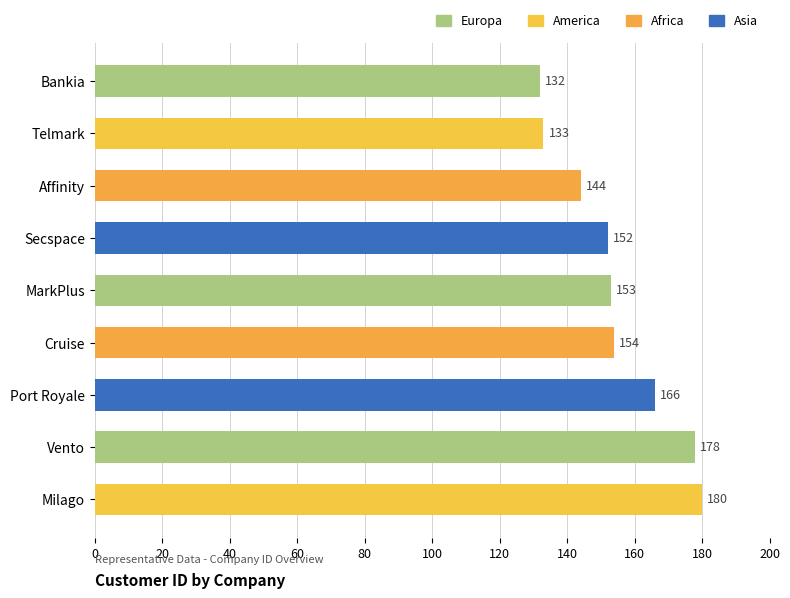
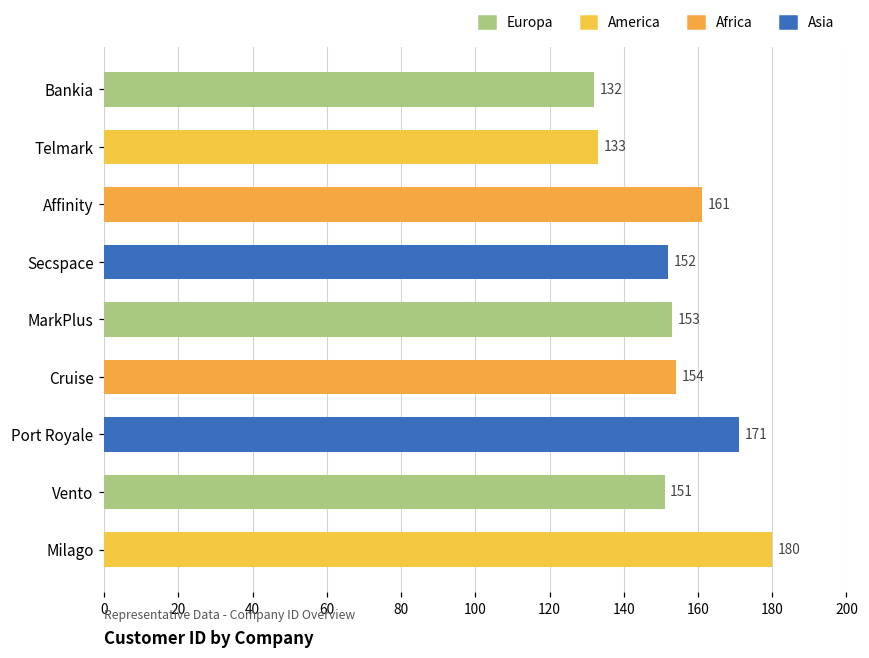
Affinity: 144 -> 161
Port Royale: 166 -> 171
Vento: 178 -> 151
